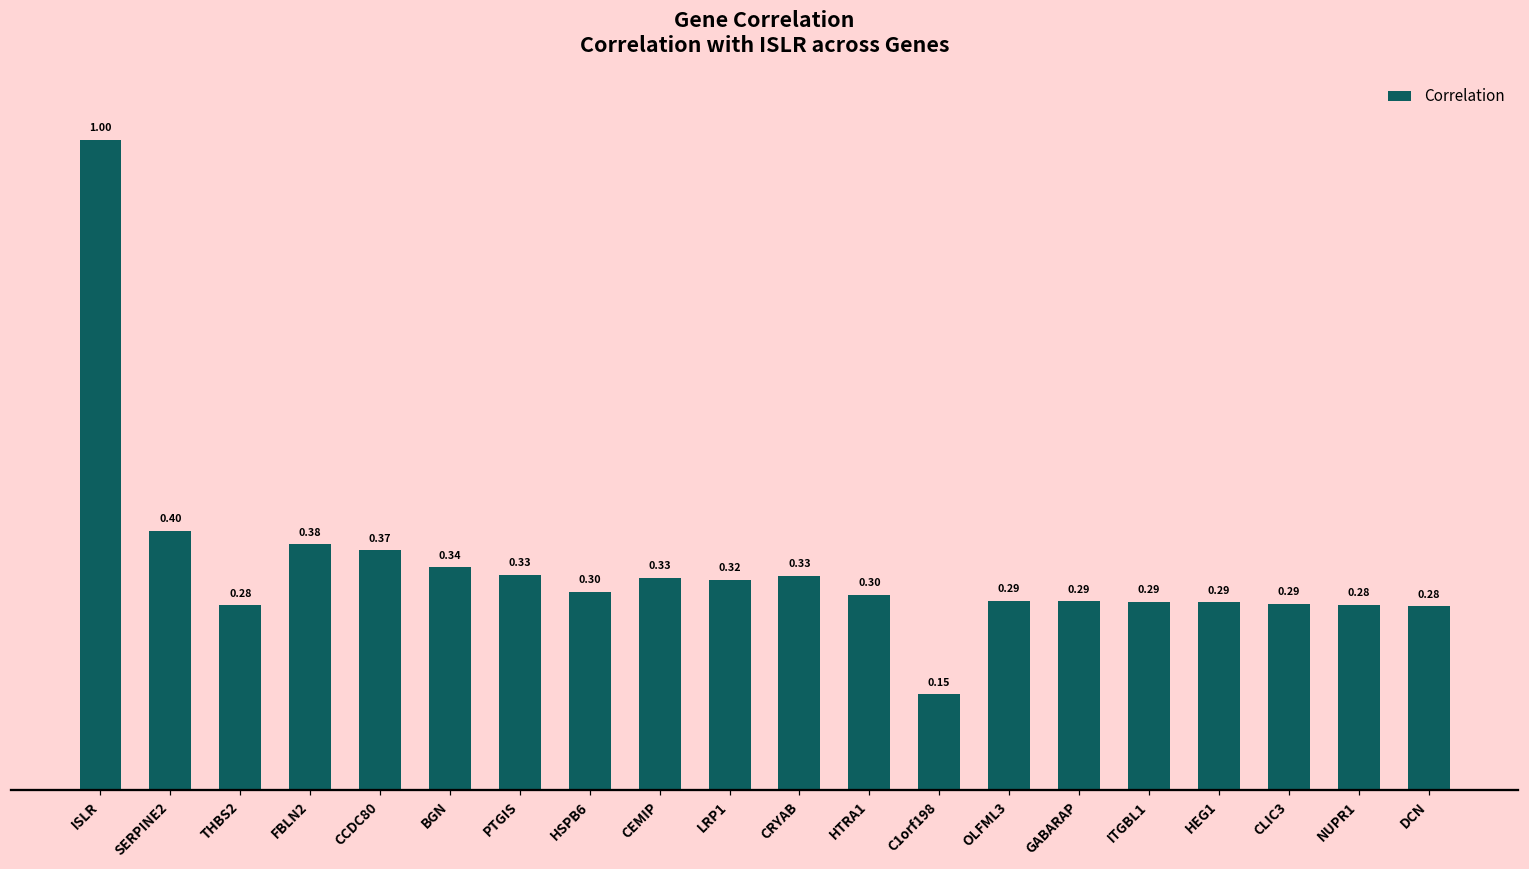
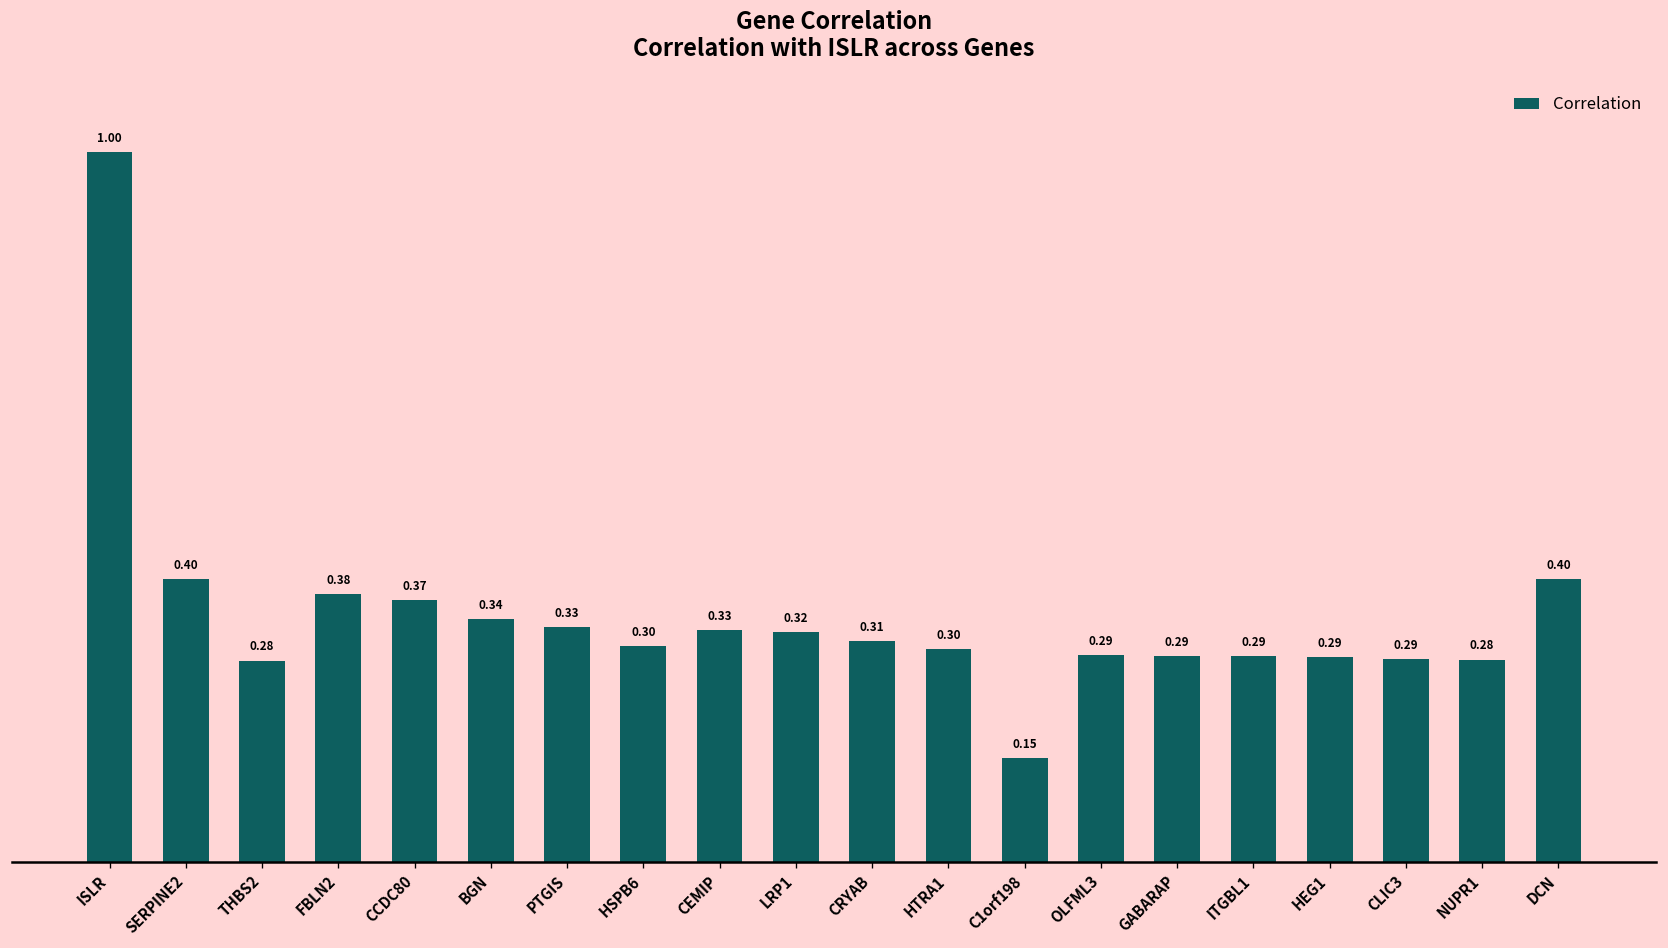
CRYAB: 0.33 -> 0.31
DCN: 0.28 -> 0.40
